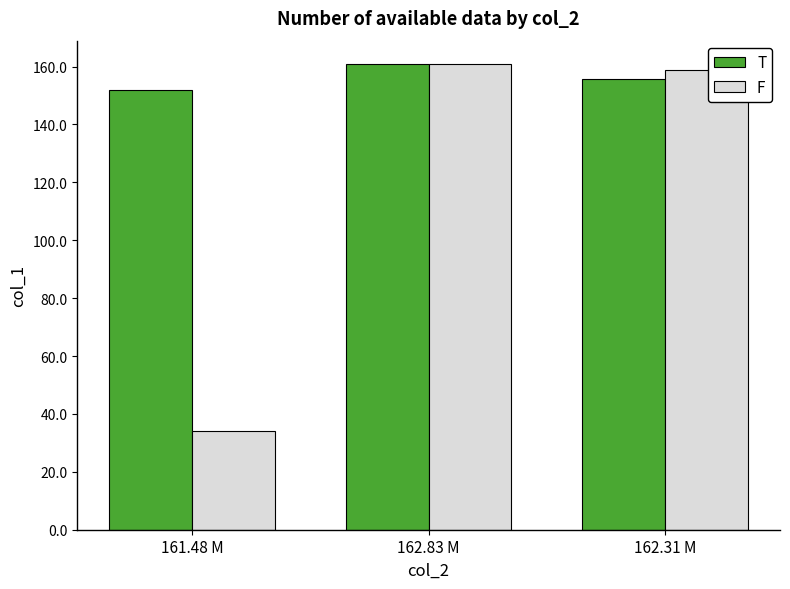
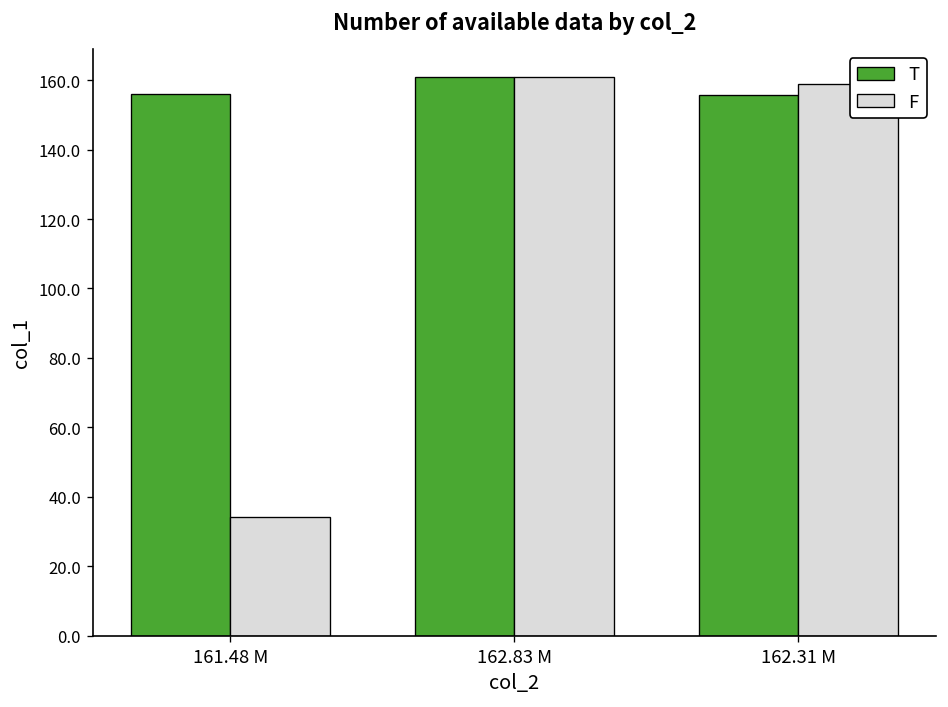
T, 161.48 M: 152 -> 156
